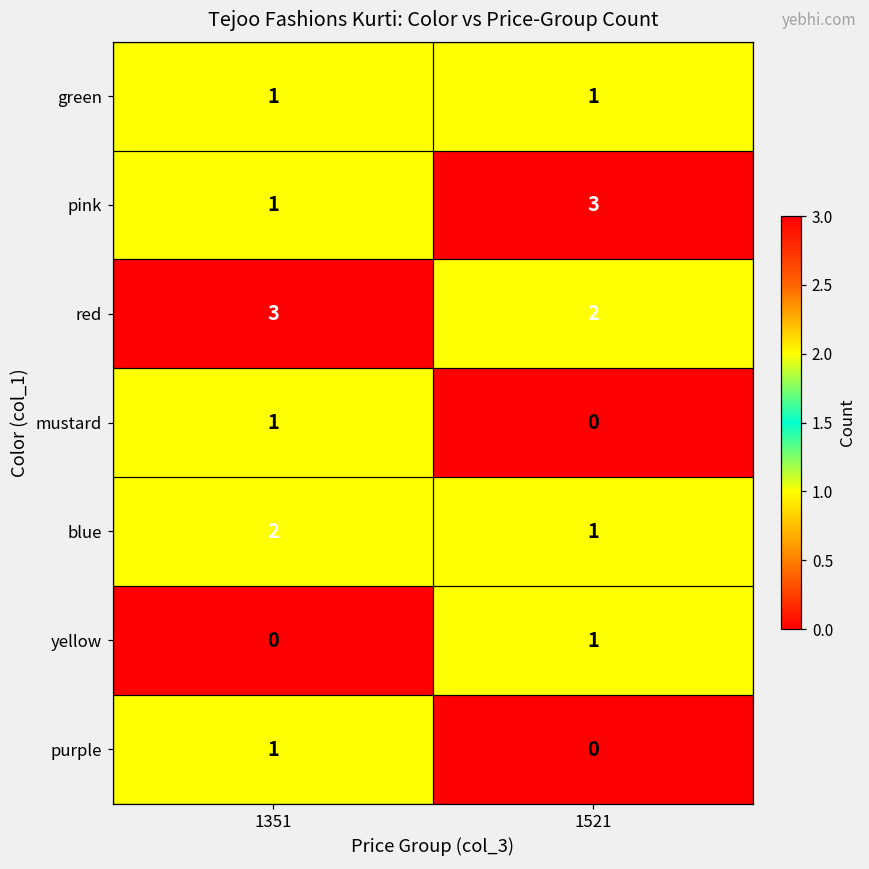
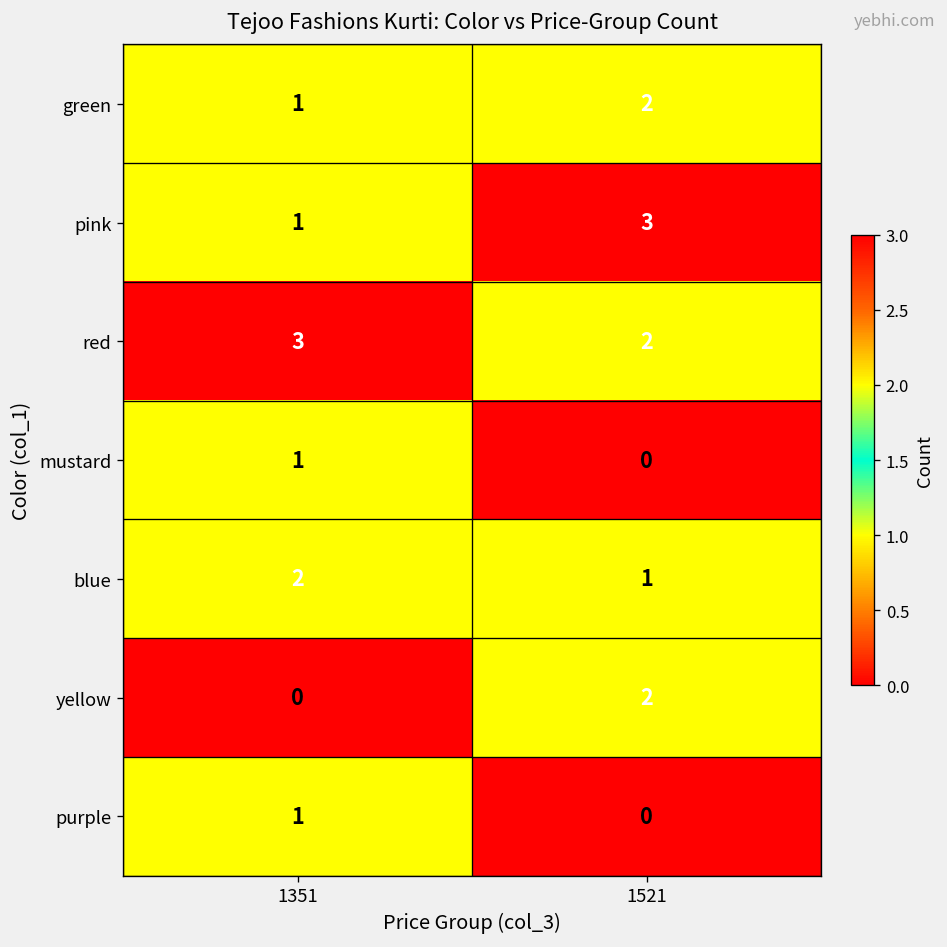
green, 1521: 1 -> 2
yellow, 1521: 1 -> 2
